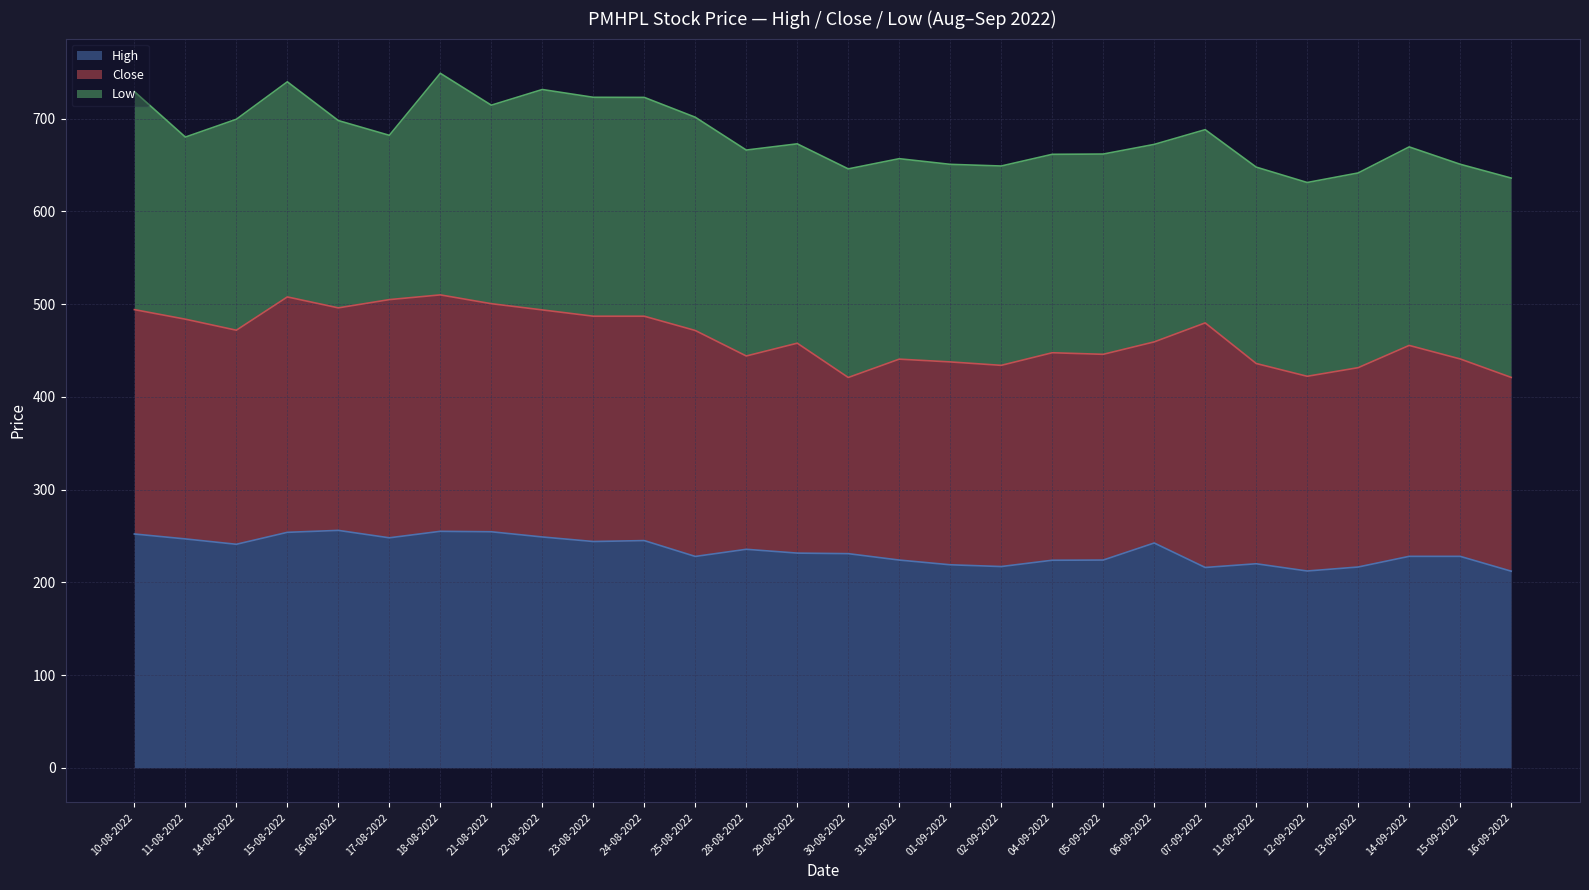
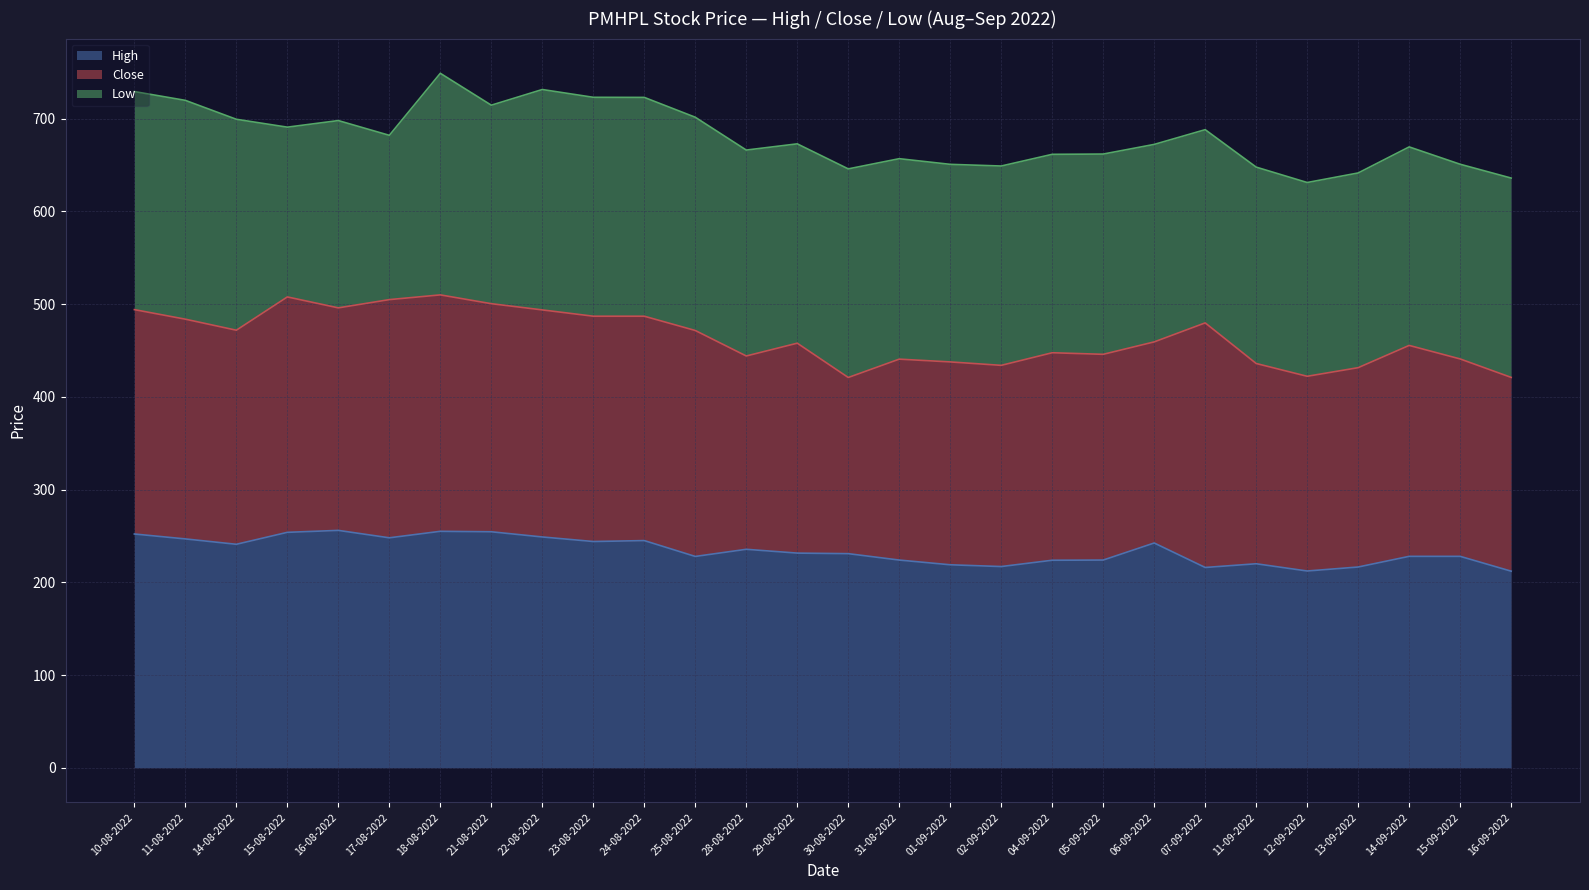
Low, 11-08-2022: 200 -> 240
Low, 15-08-2022: 230 -> 180
